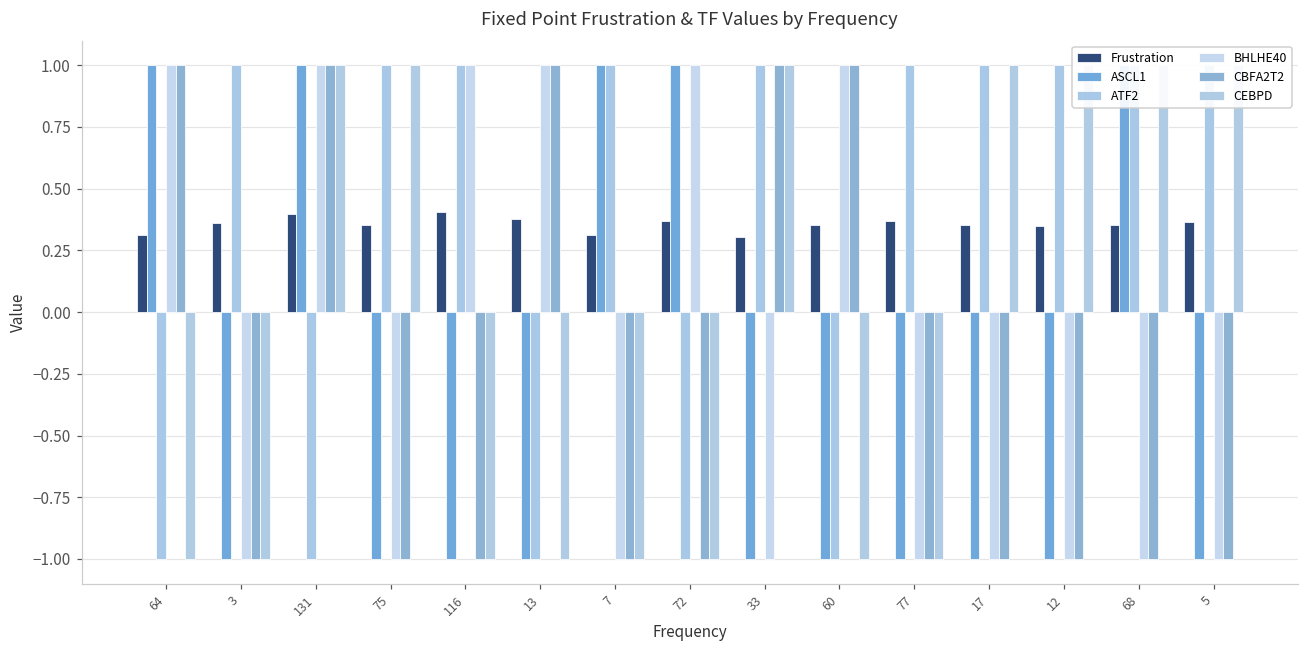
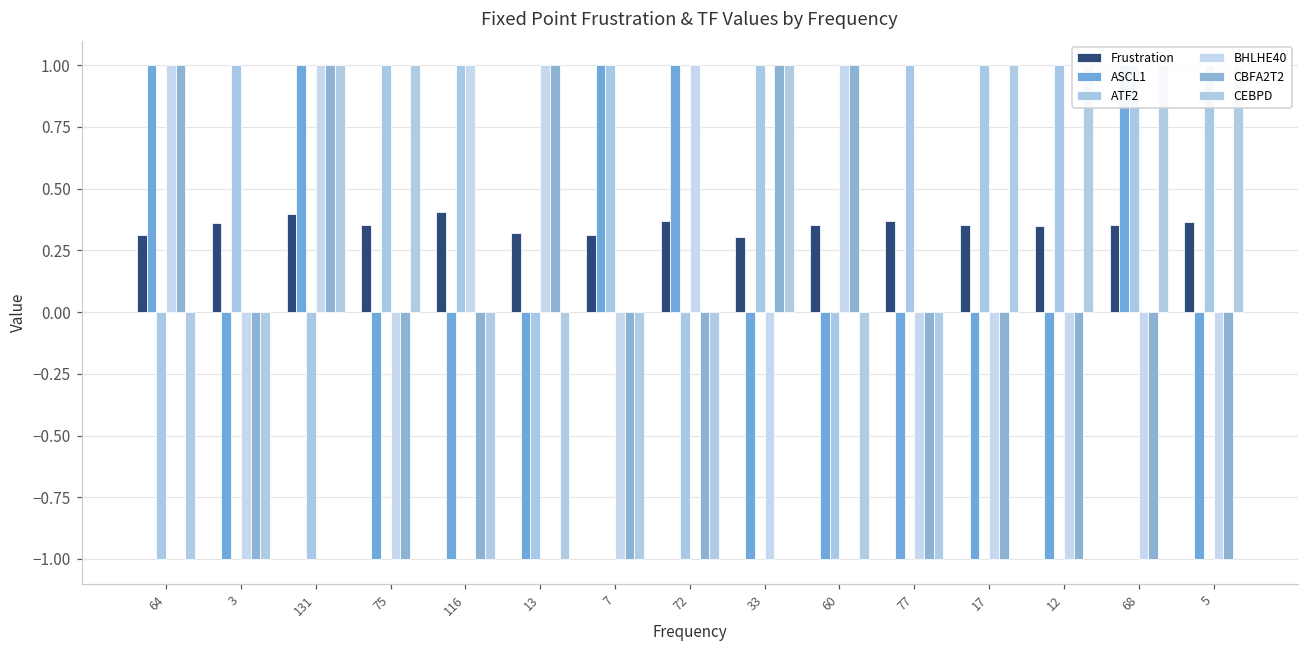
Frustration, 13: 0.38 -> 0.32
